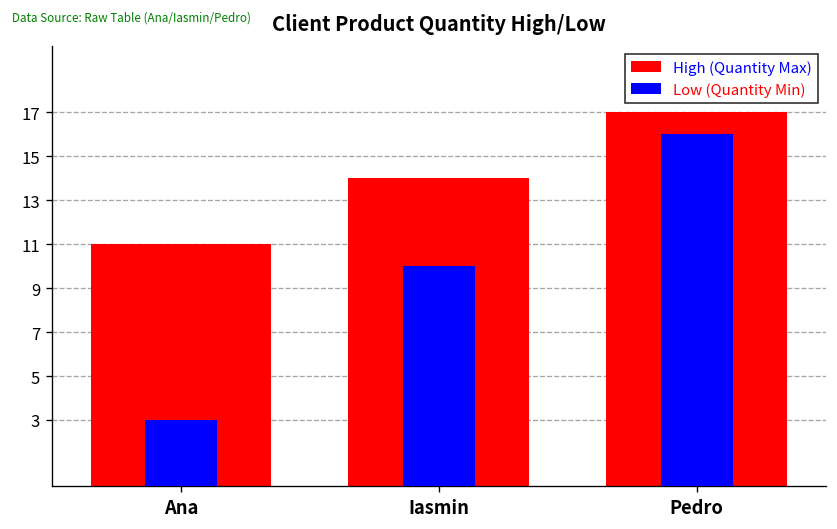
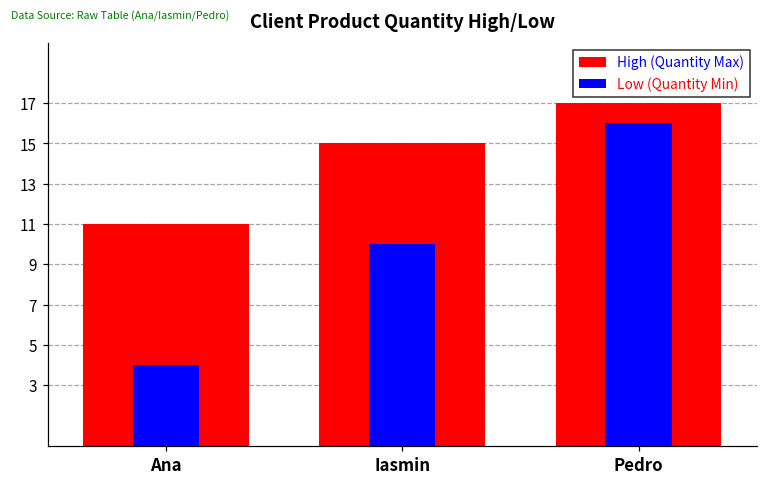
Low (Quantity Min), Ana: 3 -> 4
High (Quantity Max), Iasmin: 14 -> 15
